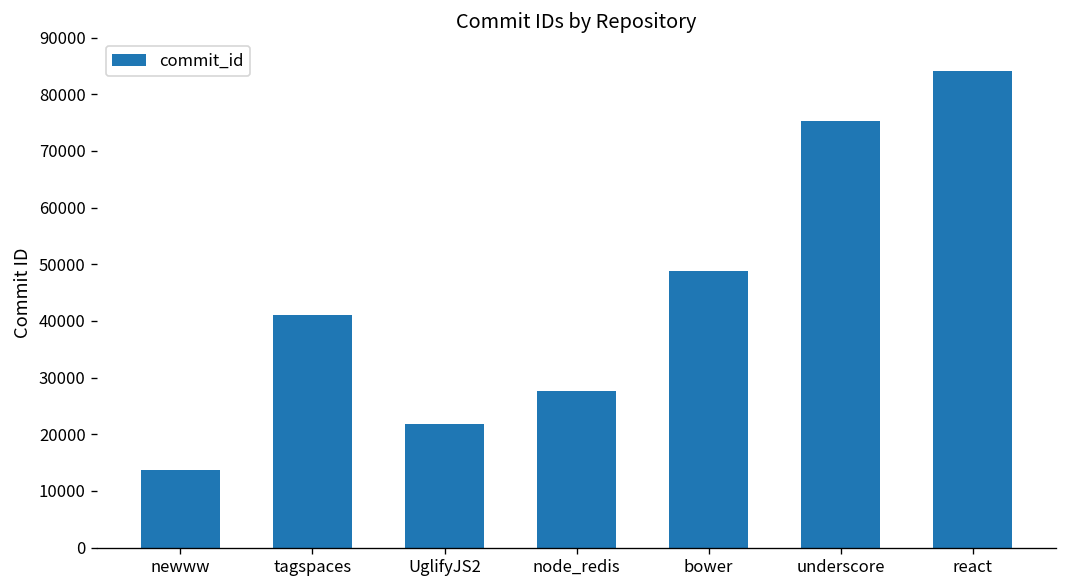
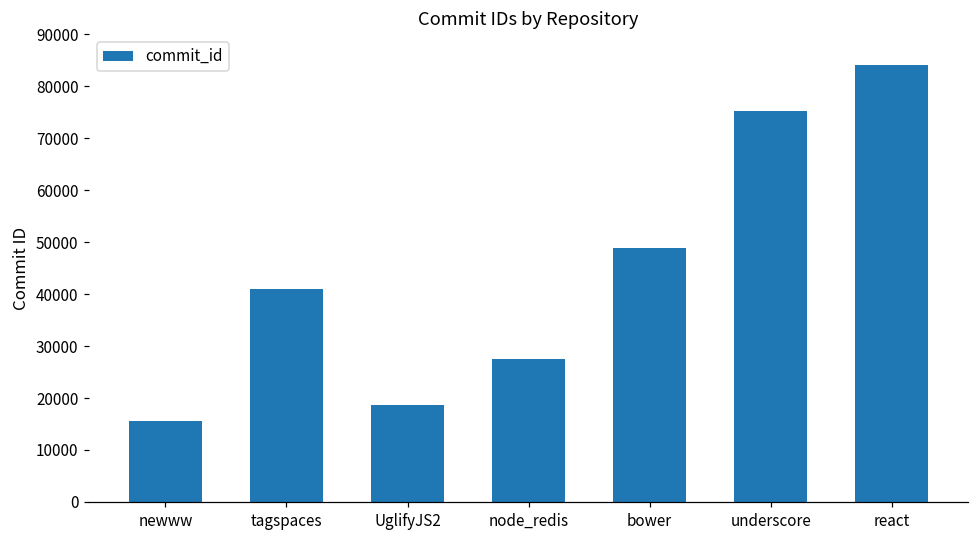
newww: 14000 -> 16000
UglifyJS2: 22000 -> 19000
